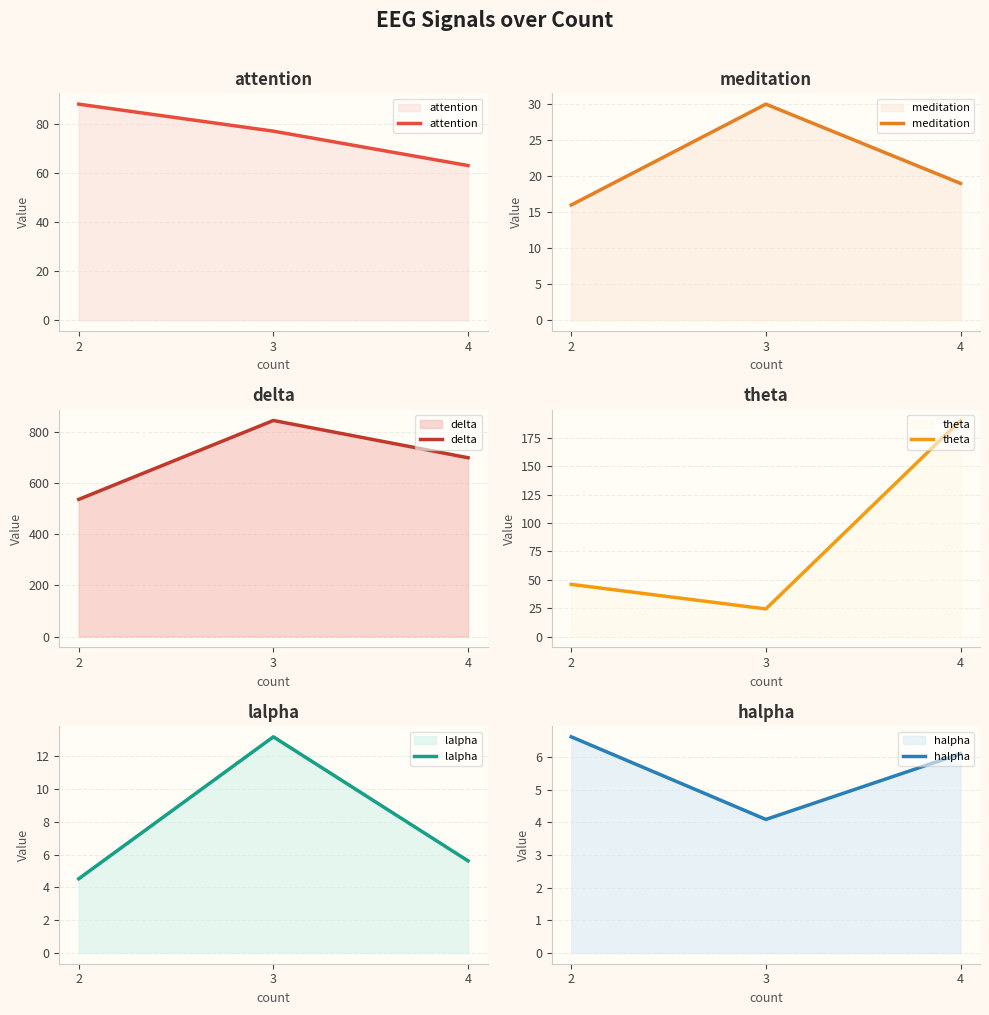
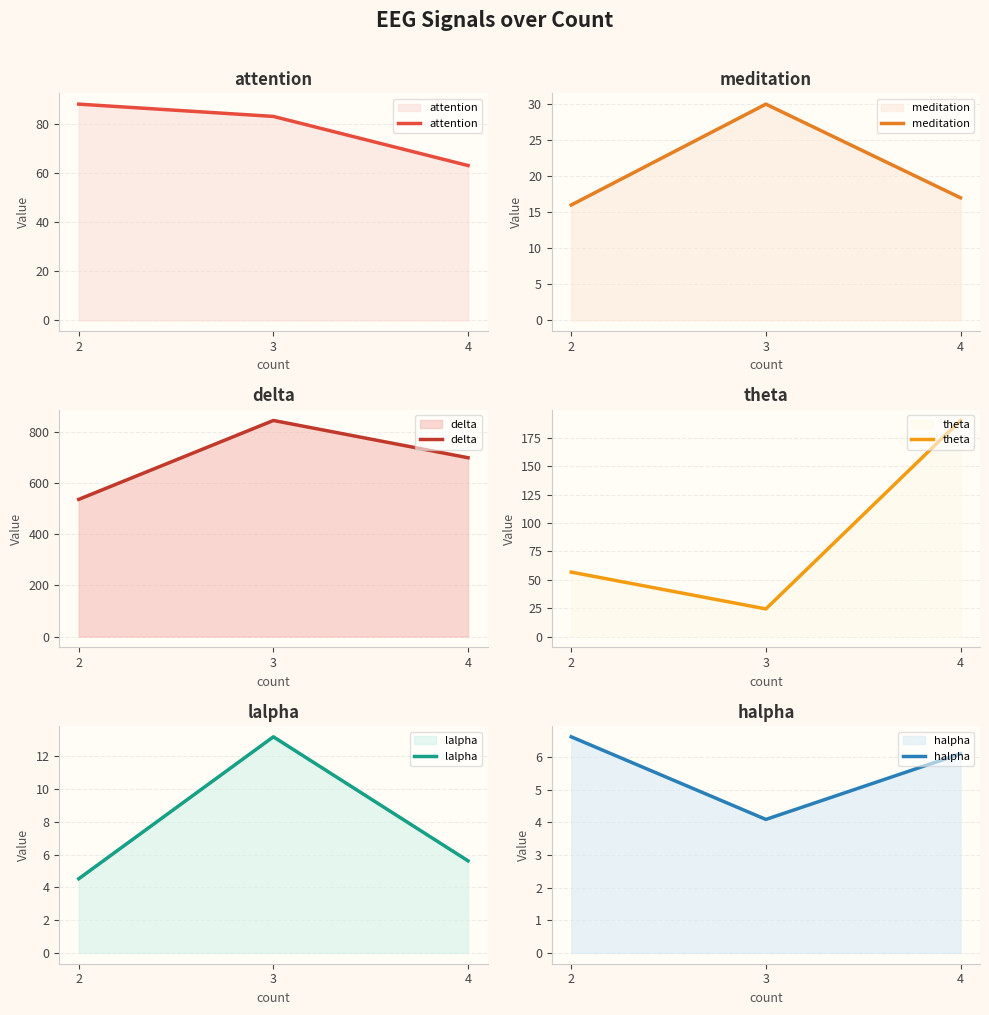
attention, 3: 77 -> 83
meditation, 4: 19 -> 17
theta, 2: 46 -> 57
